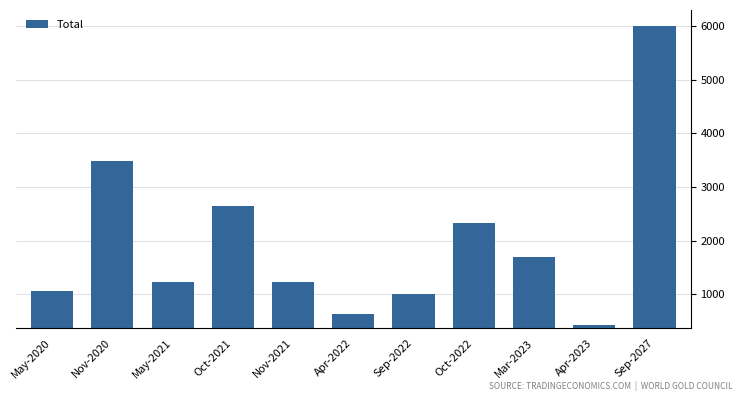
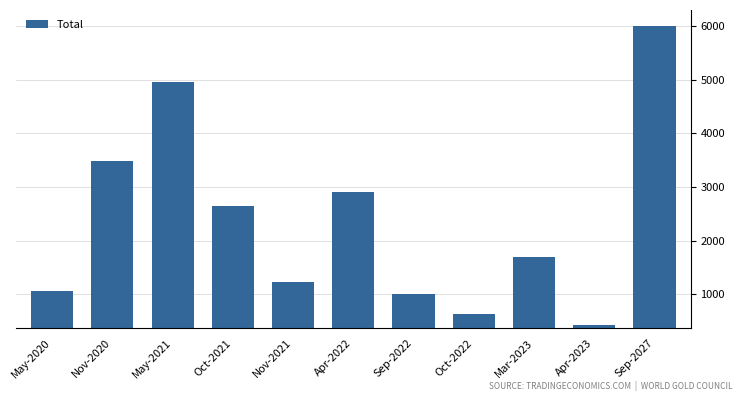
May-2021: 1200 -> 5000
Apr-2022: 600 -> 2900
Oct-2022: 2300 -> 600
